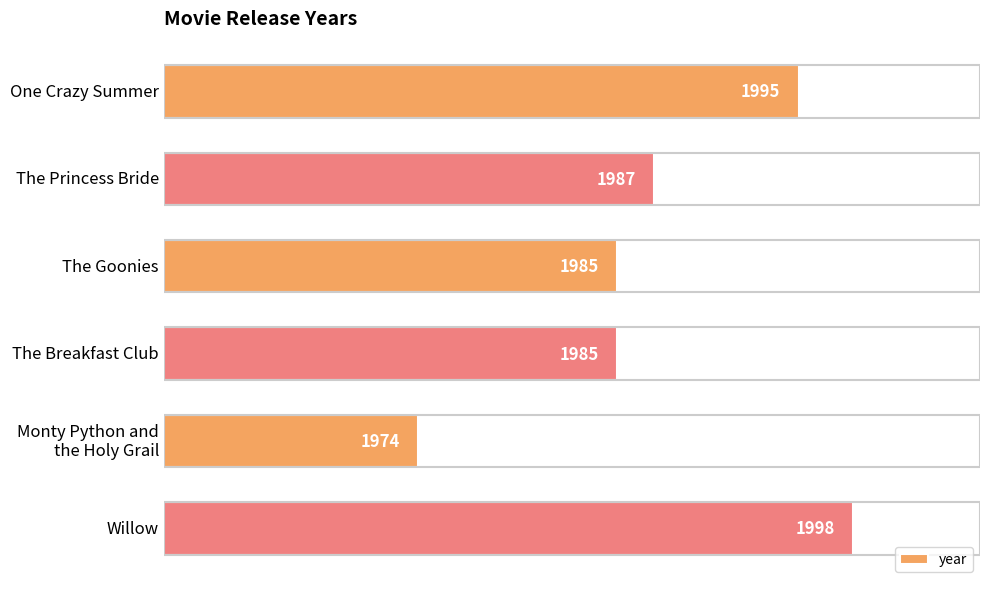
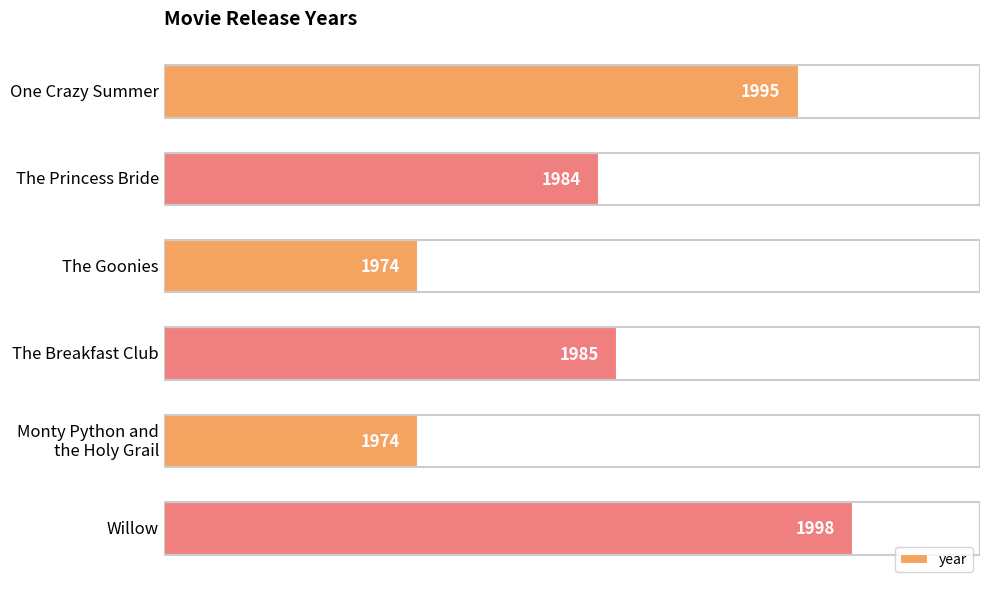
The Princess Bride: 1987 -> 1984
The Goonies: 1985 -> 1974
